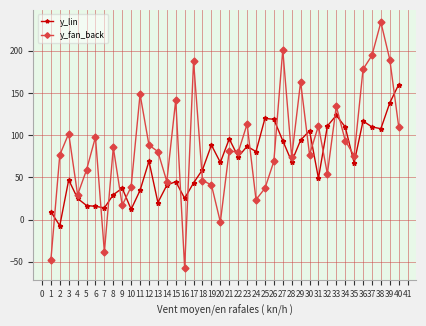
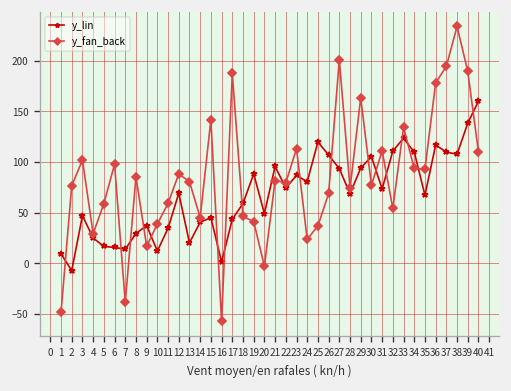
y_fan_back, 11: 150 -> 60
y_lin, 16: 30 -> 0
y_lin, 20: 70 -> 50
y_lin, 26: 120 -> 110
y_lin, 31: 50 -> 70
y_fan_back, 35: 80 -> 90
